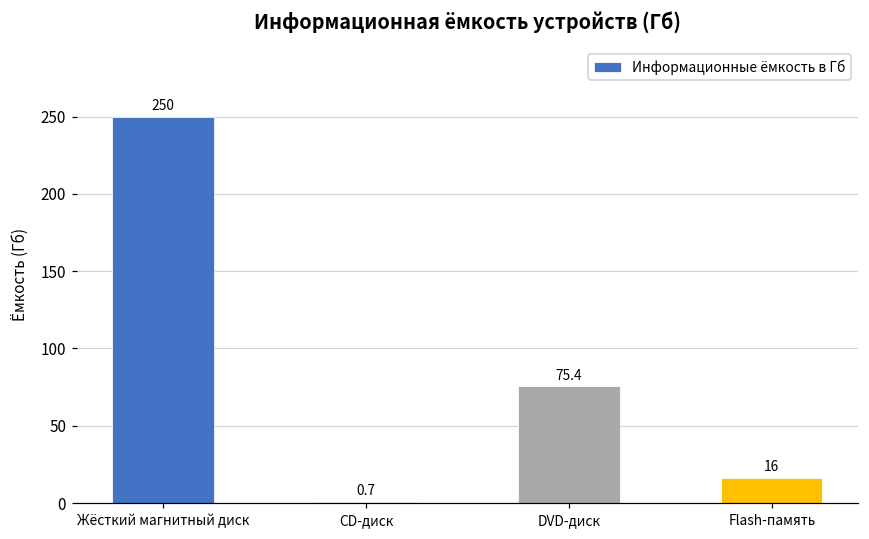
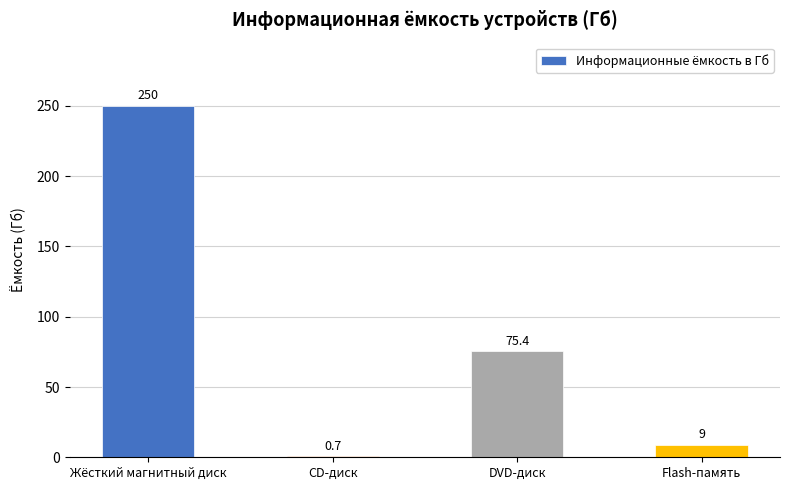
Flash-память: 16 -> 9
